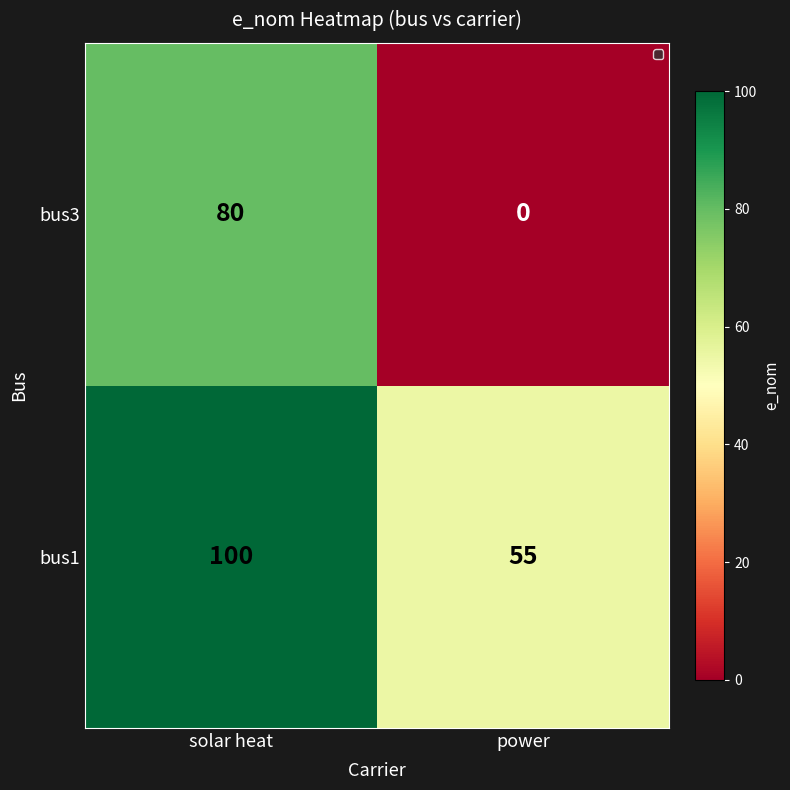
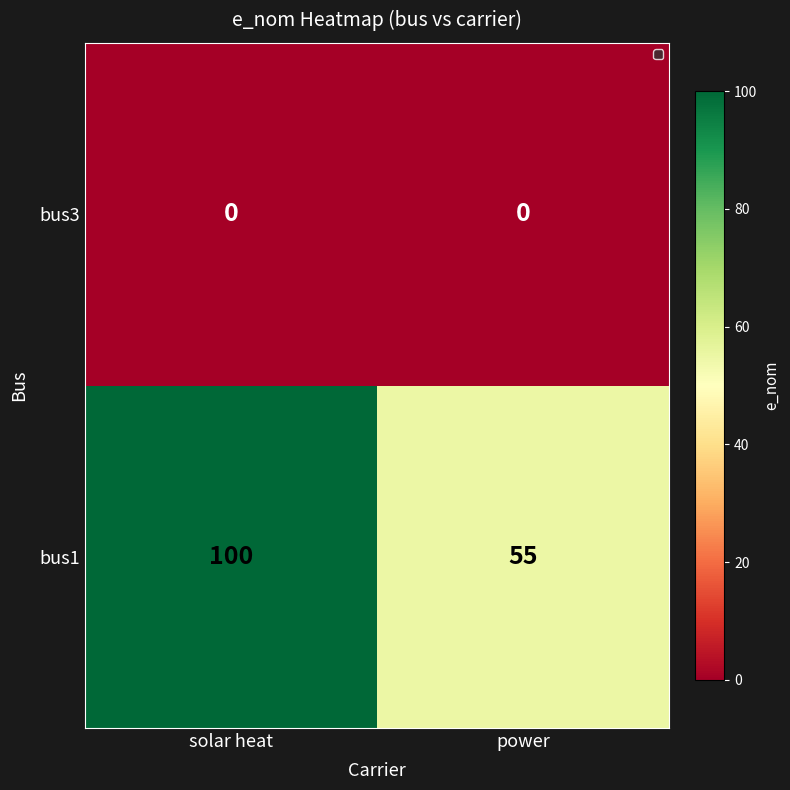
bus3, solar heat: 80 -> 0
